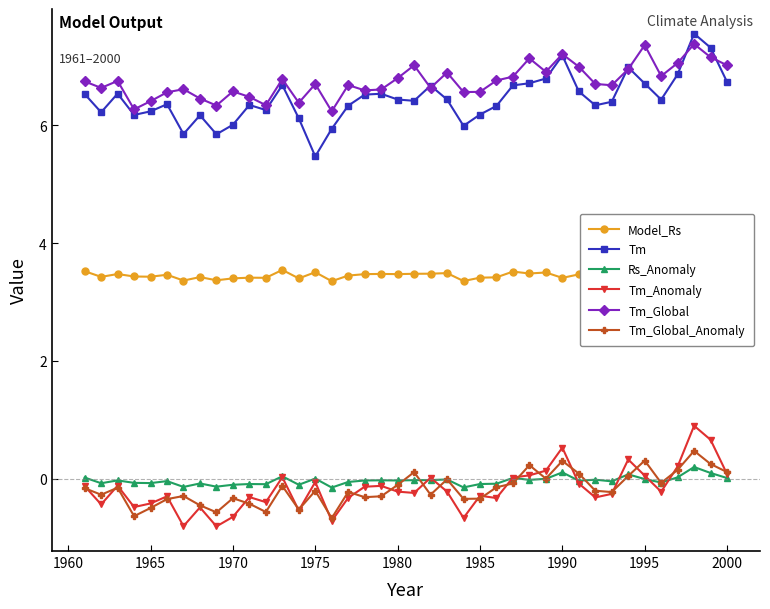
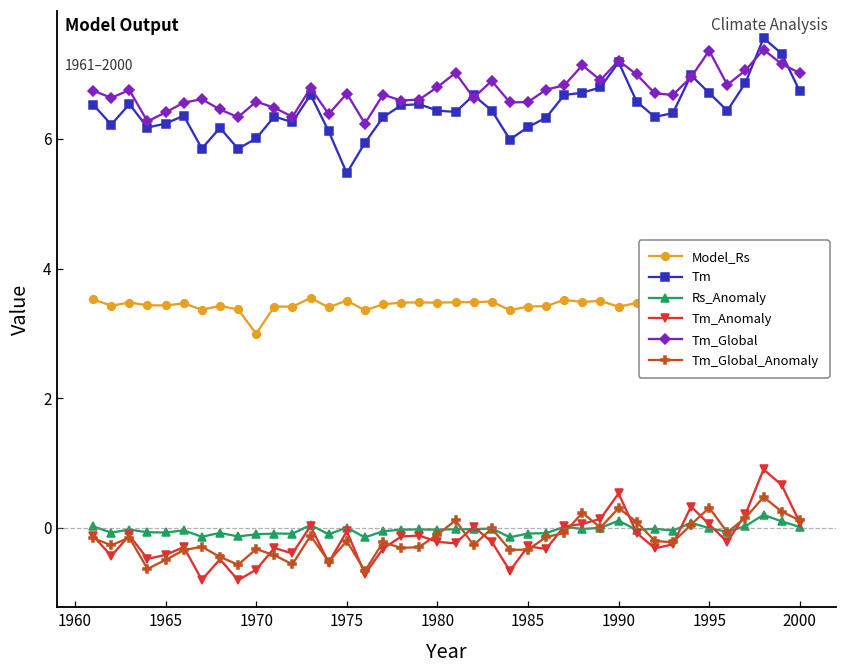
Model_Rs, 1970: 3.4 -> 3.0
